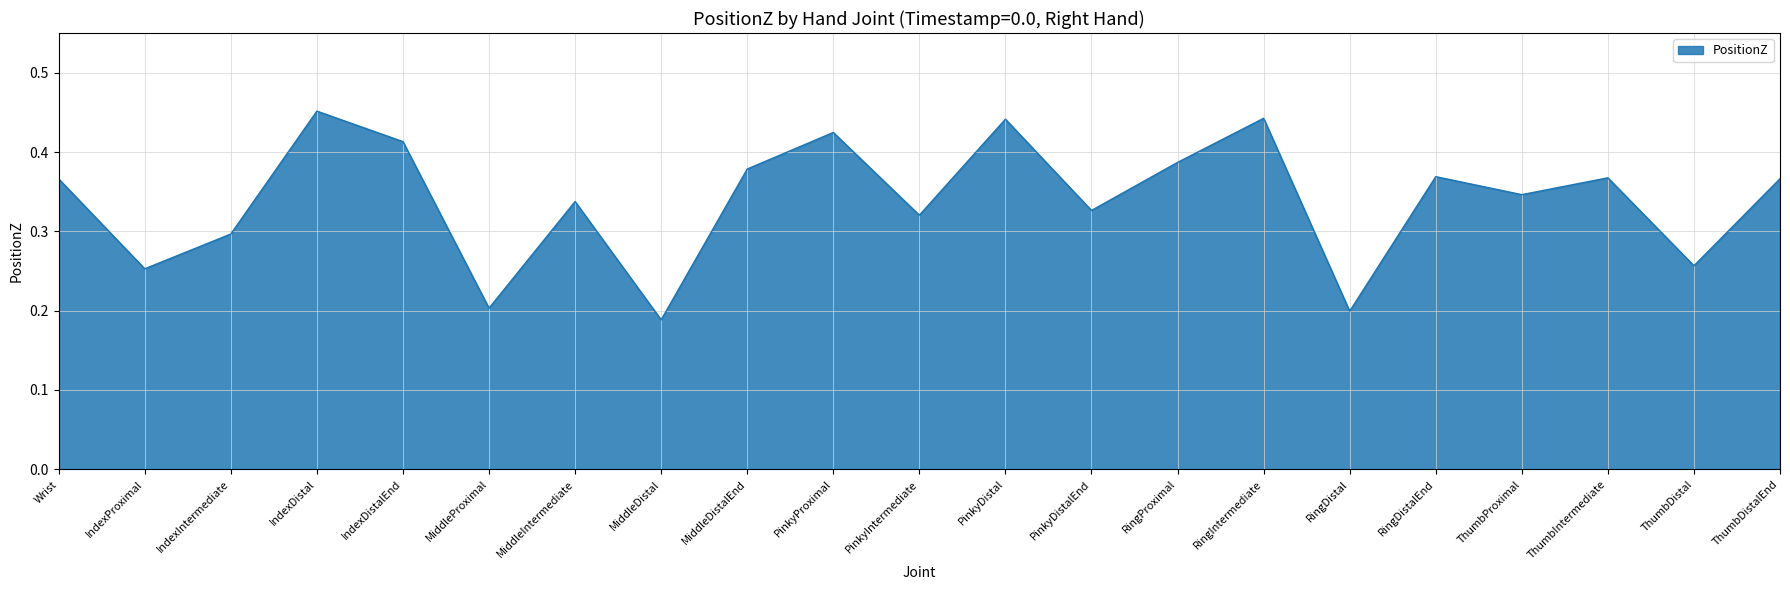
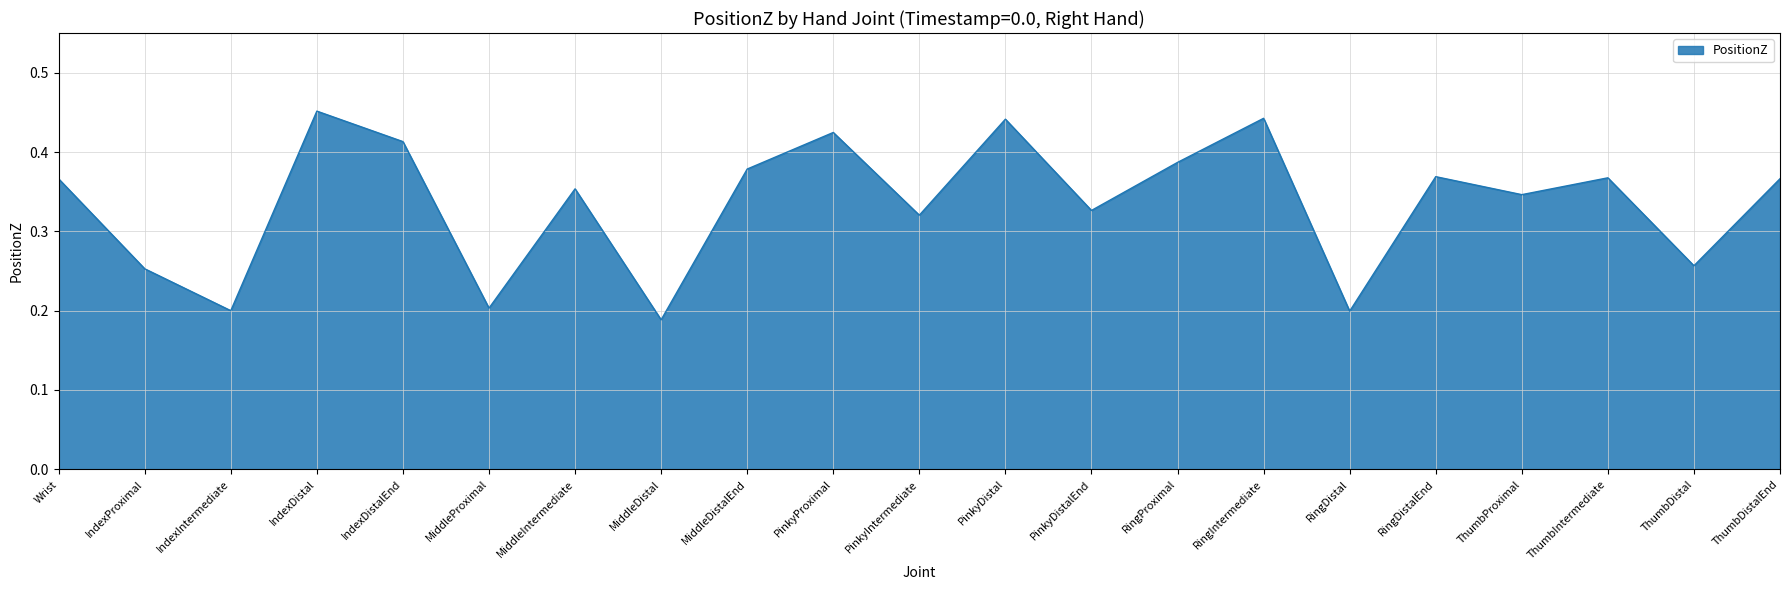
IndexIntermediate: 0.30 -> 0.20
MiddleIntermediate: 0.34 -> 0.35
